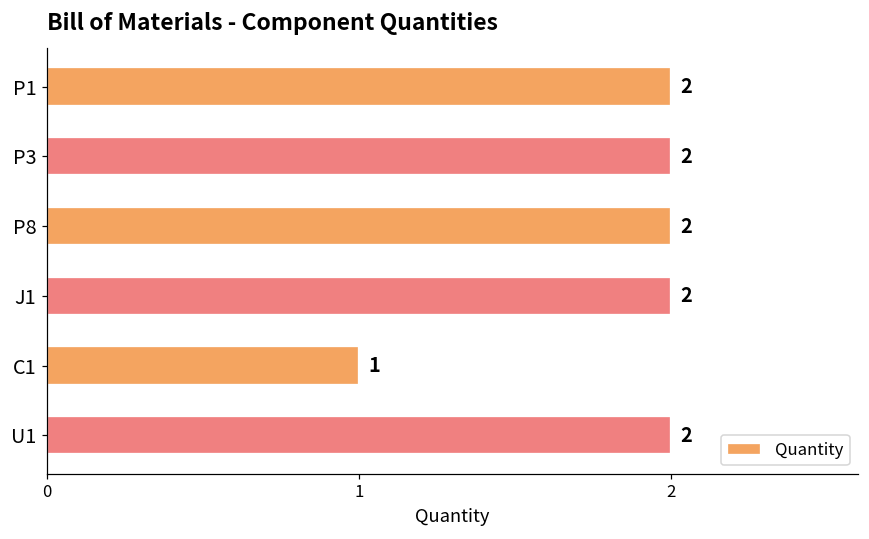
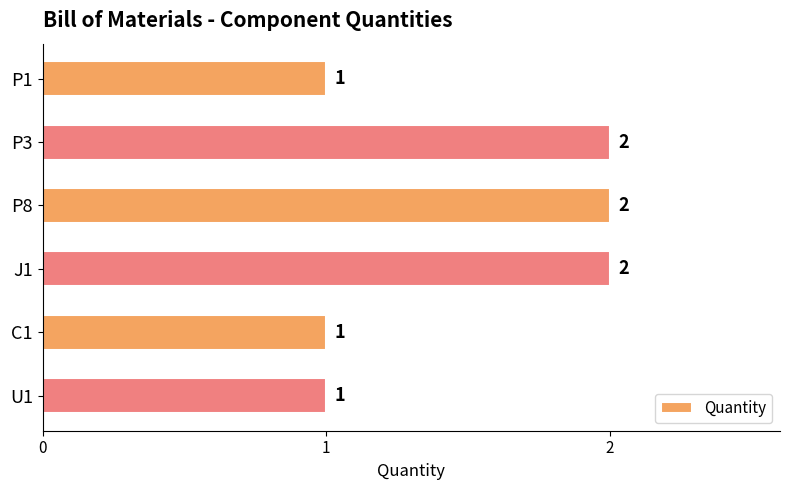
P1: 2 -> 1
U1: 2 -> 1
